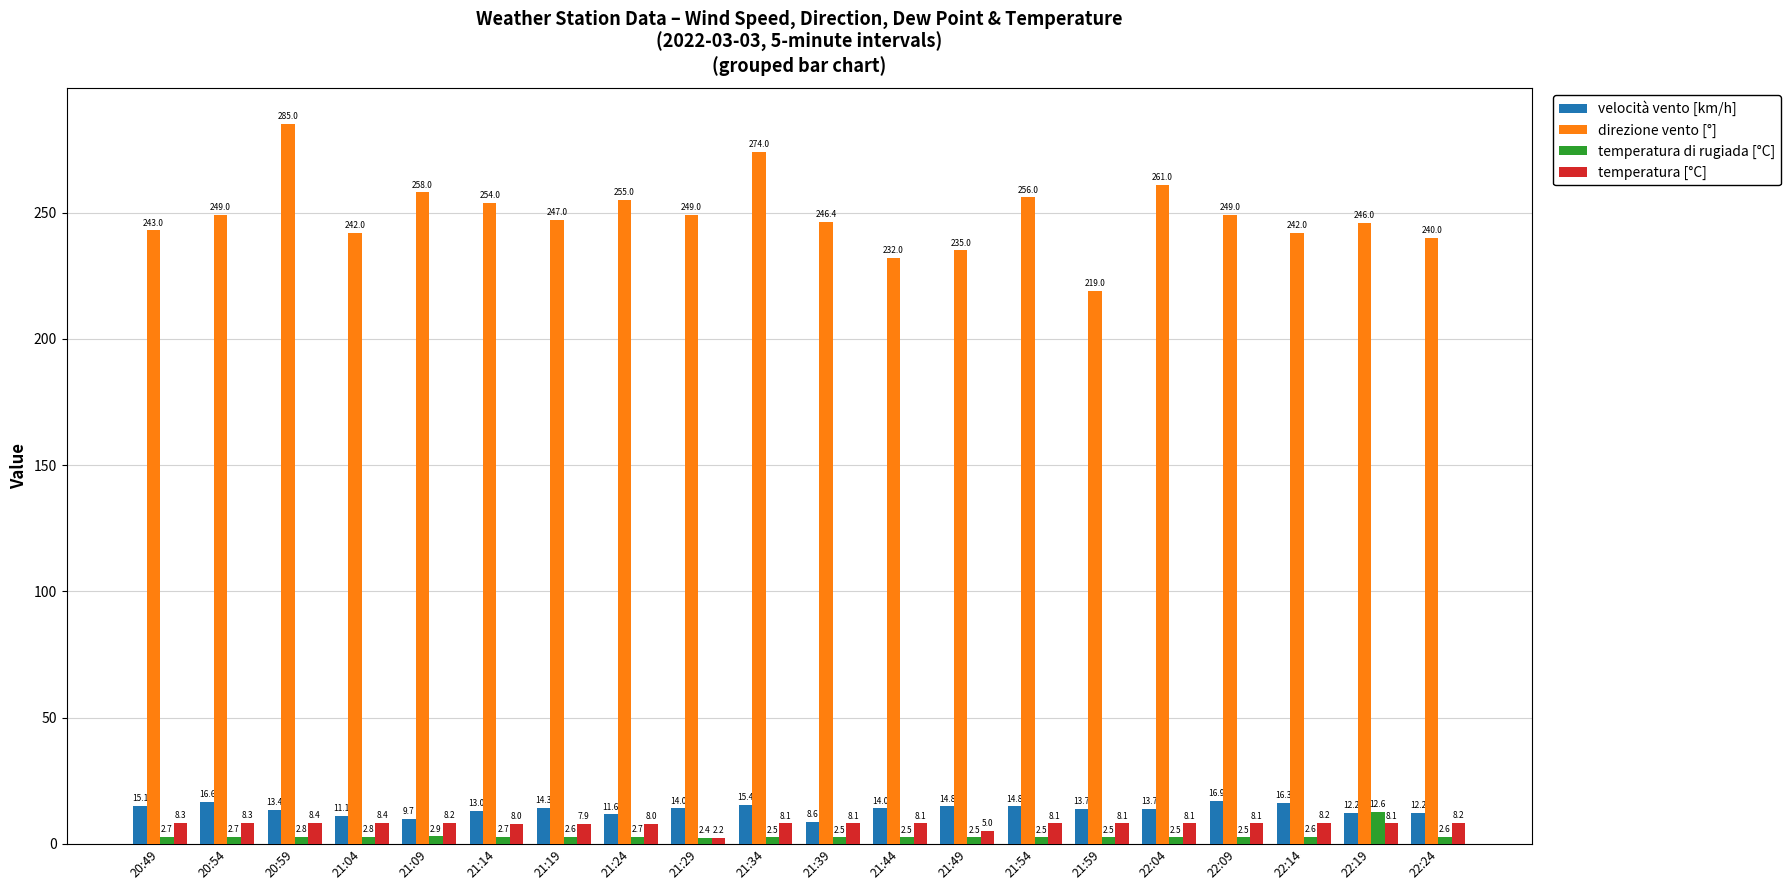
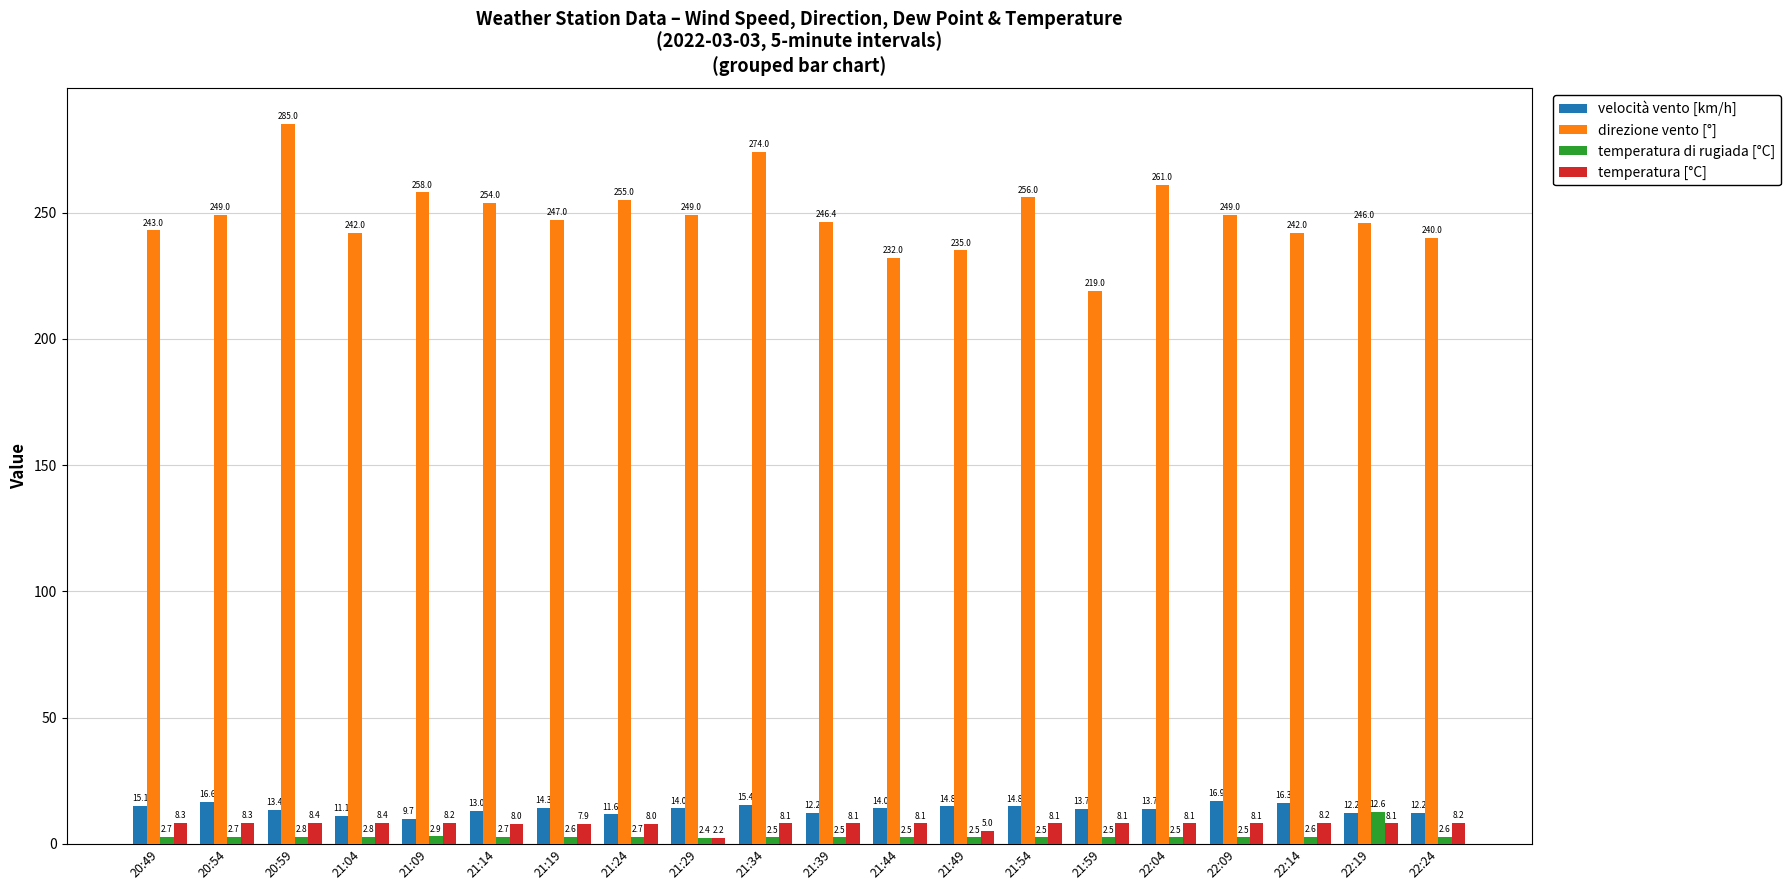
velocità vento [km/h], 21:39: 8.6 -> 12.2
